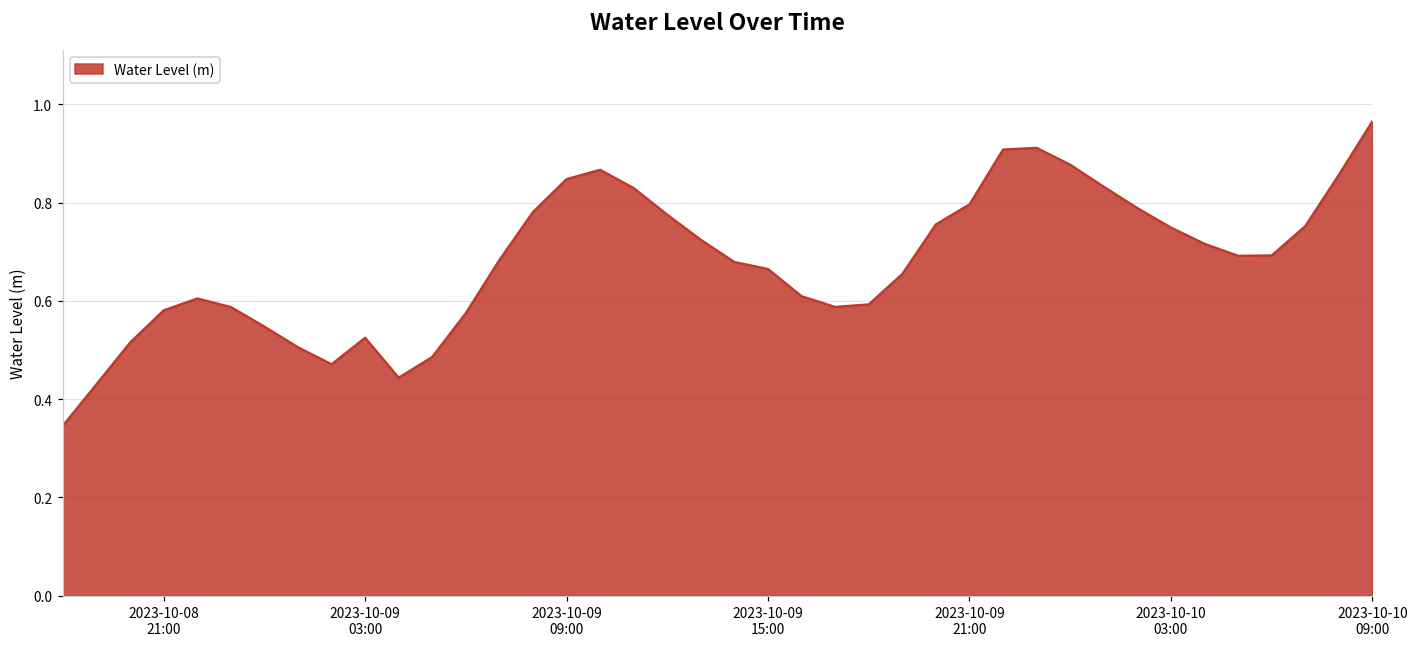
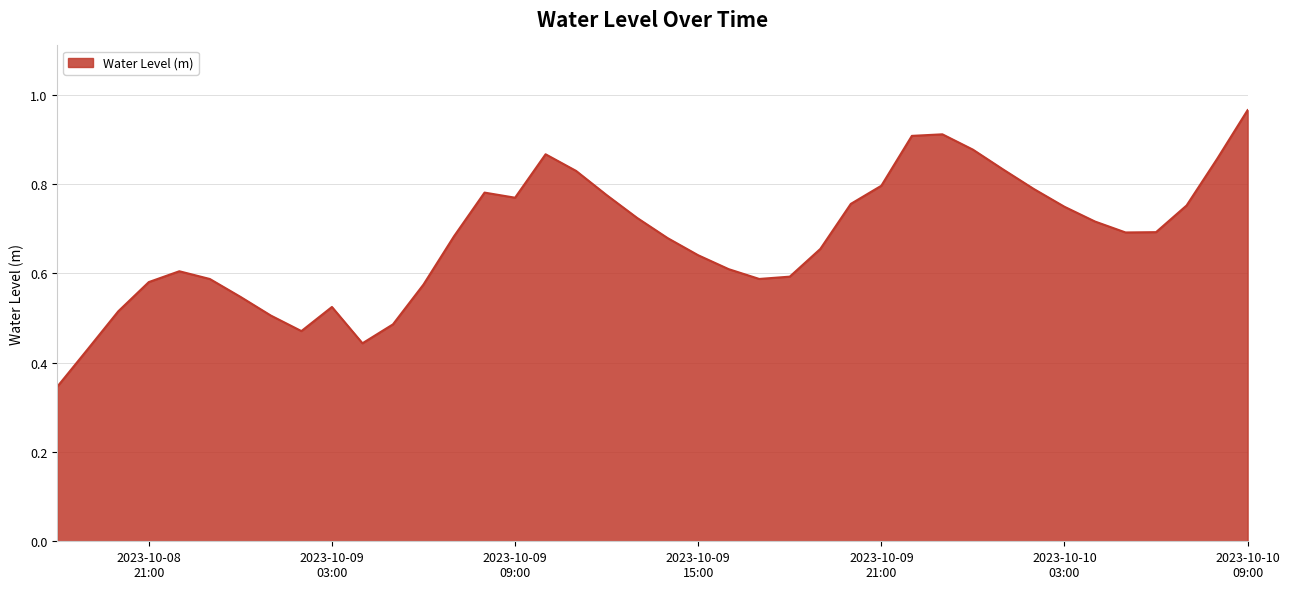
2023-10-09 09:00: 0.85 -> 0.77
2023-10-09 15:00: 0.66 -> 0.64
